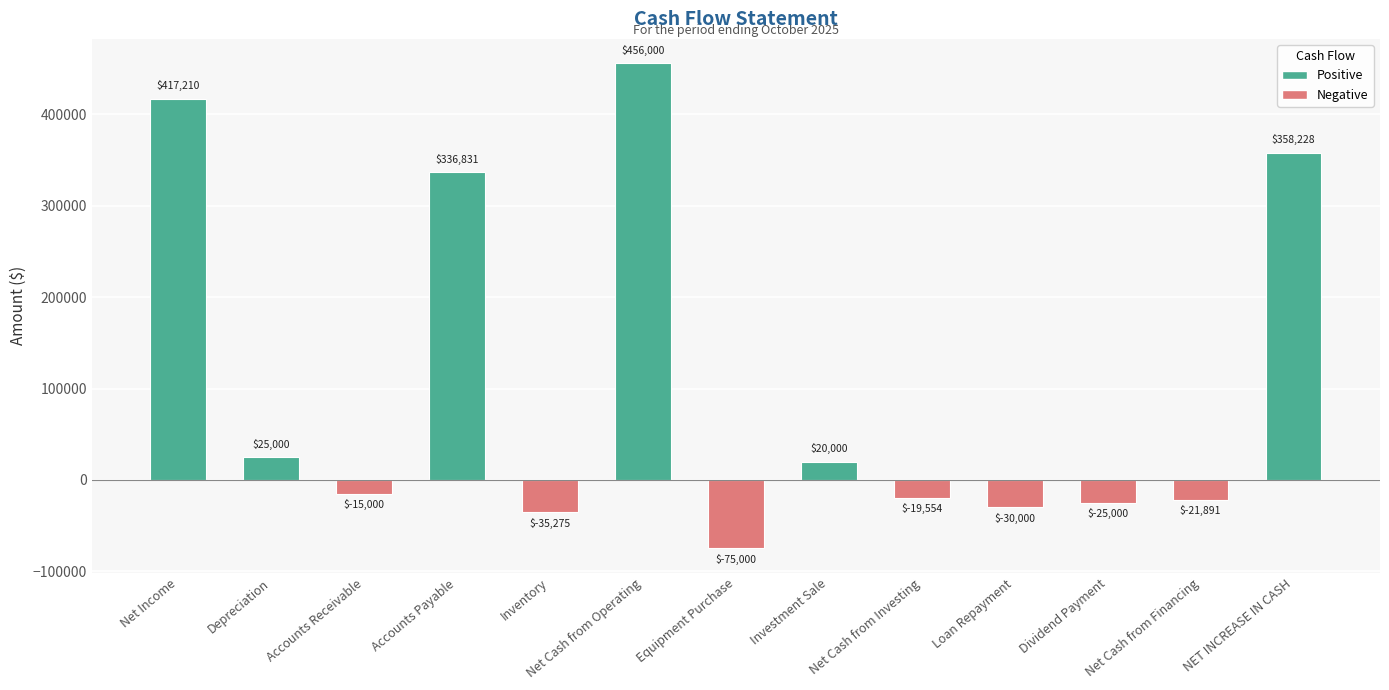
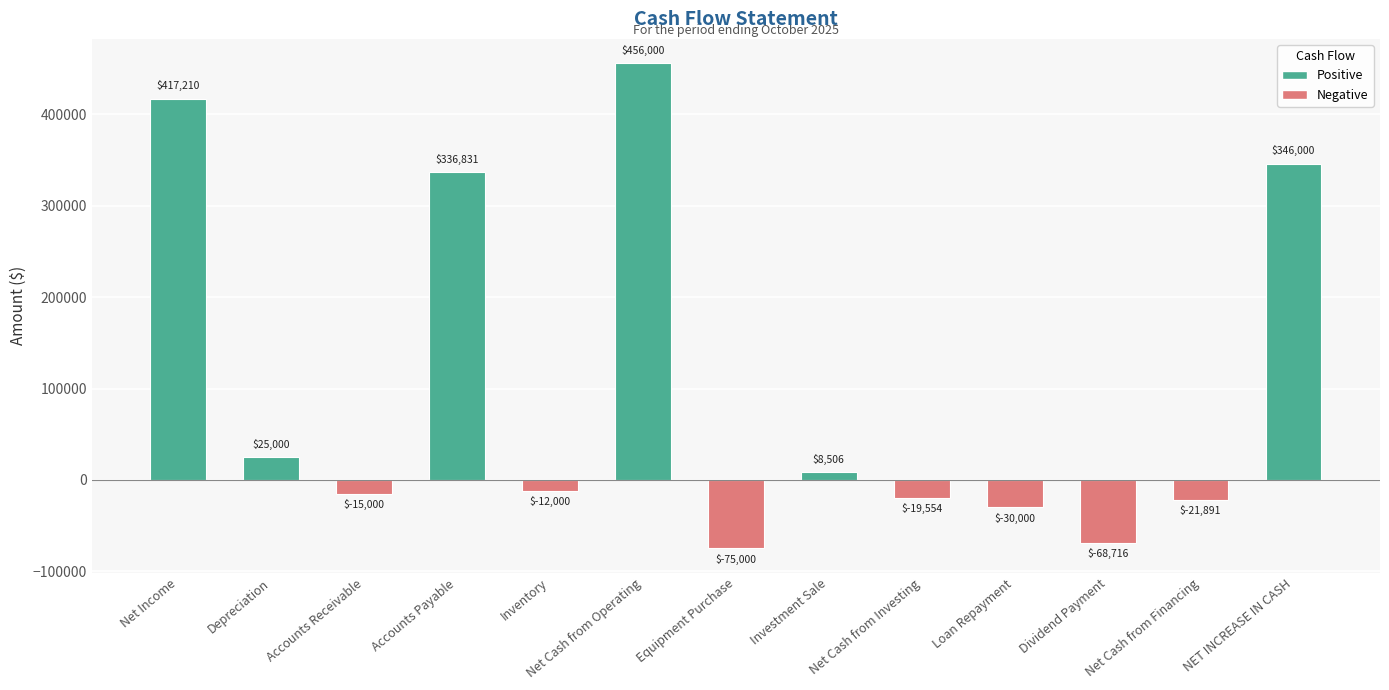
Inventory: $-35,275 -> $-12,000
Investment Sale: $20,000 -> $8,506
Dividend Payment: $-25,000 -> $-68,716
NET INCREASE IN CASH: $358,228 -> $346,000
